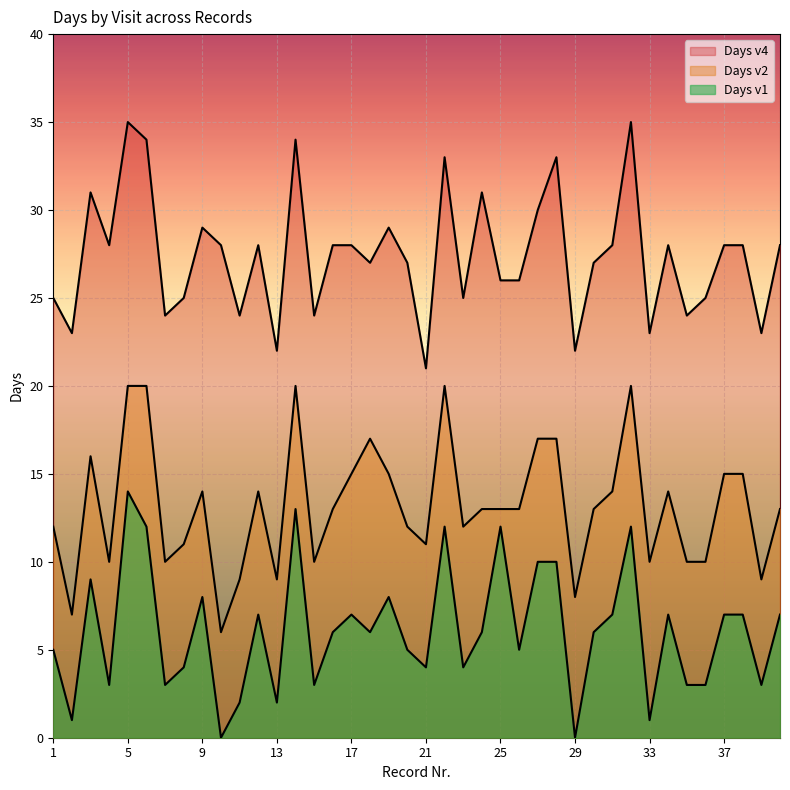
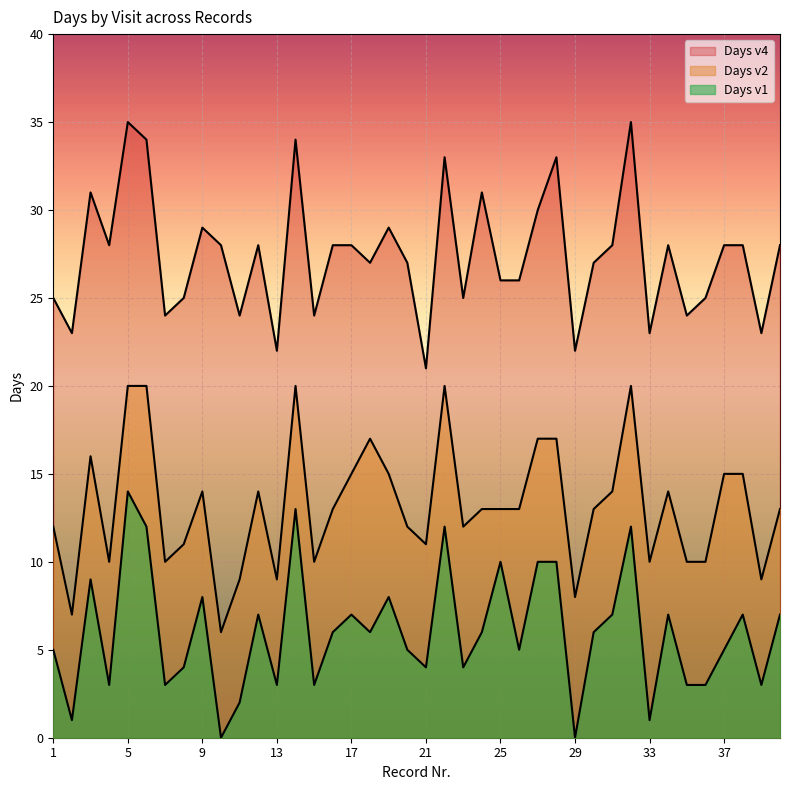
Days v1, 13: 2 -> 3
Days v1, 25: 12 -> 10
Days v1, 37: 7 -> 5
